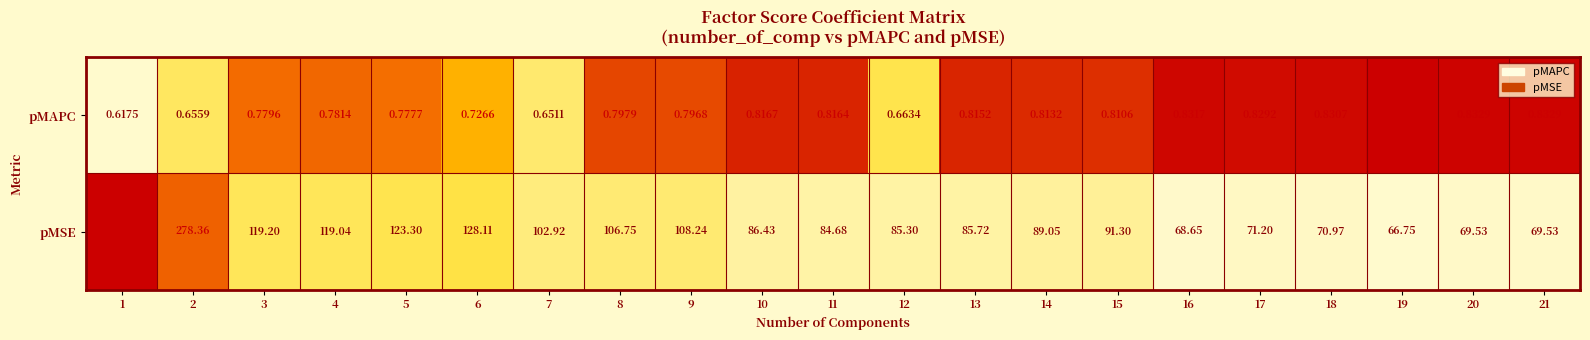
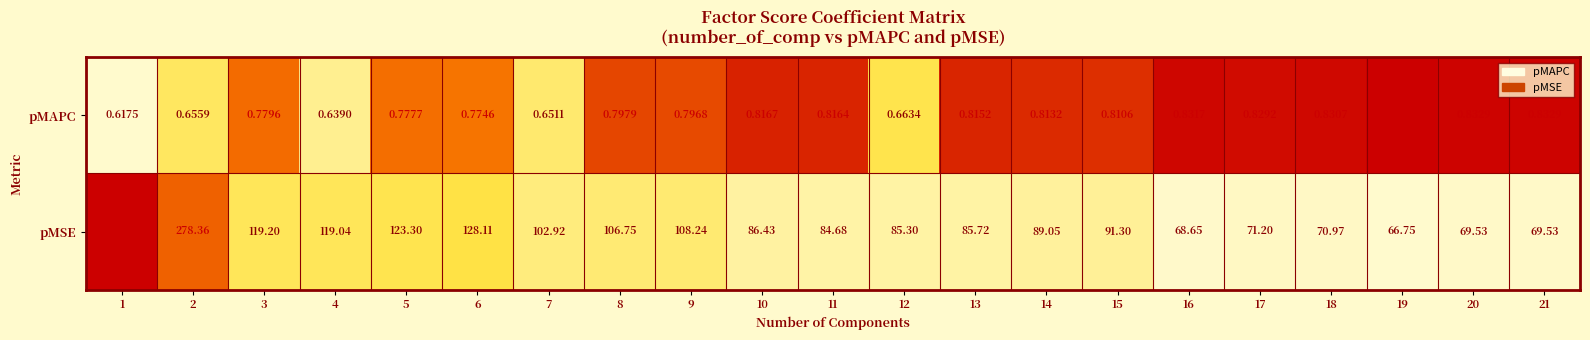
pMAPC, 4: 0.7814 -> 0.6390
pMAPC, 6: 0.7266 -> 0.7746
